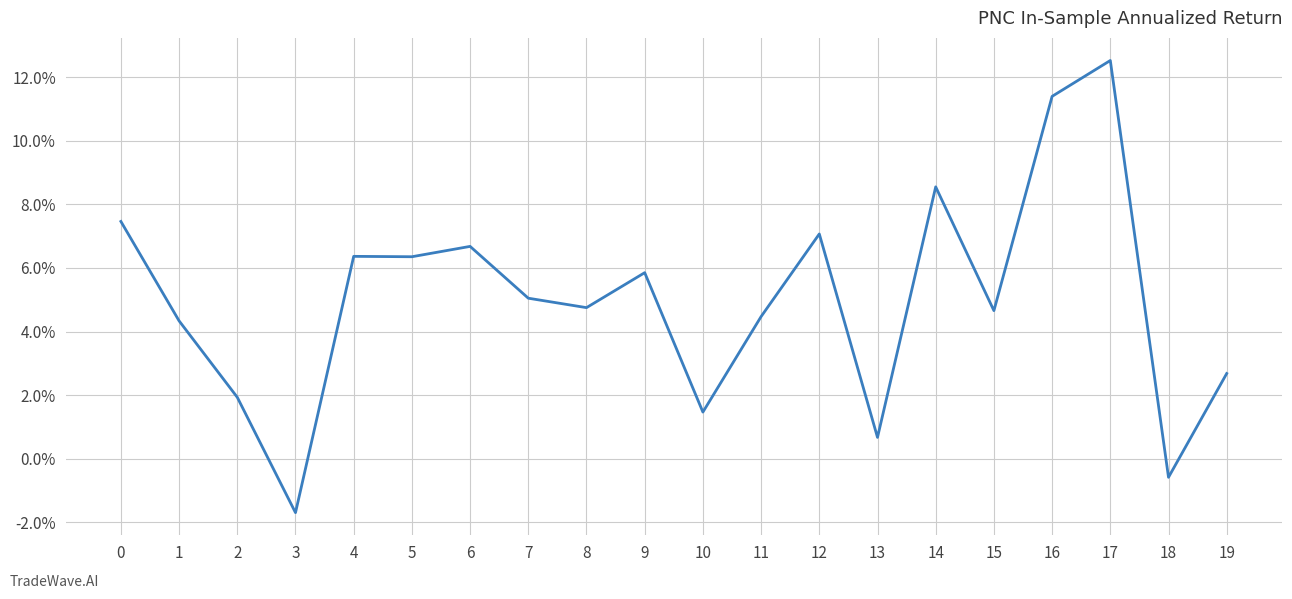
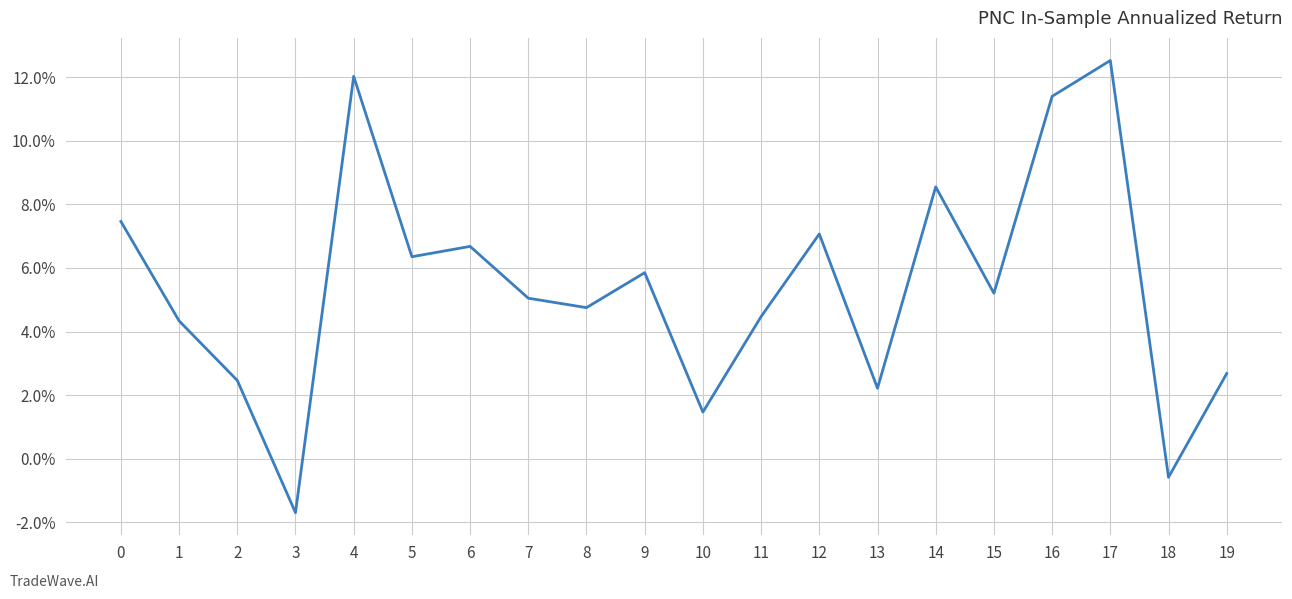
2: 1.9% -> 2.5%
4: 6.4% -> 12.0%
13: 0.7% -> 2.2%
15: 4.7% -> 5.2%
